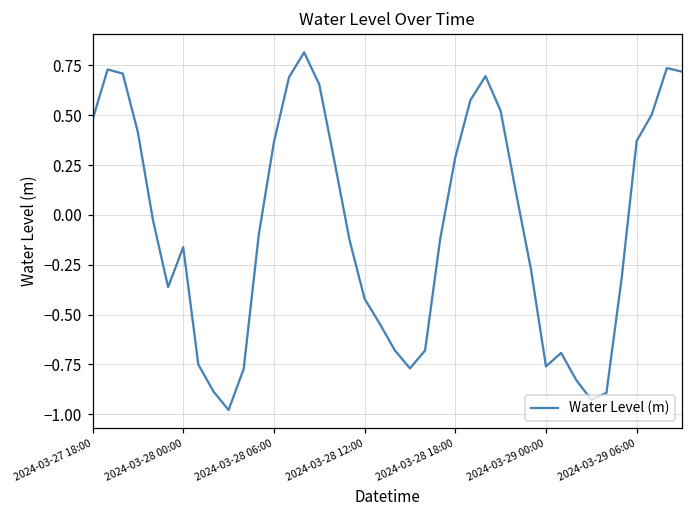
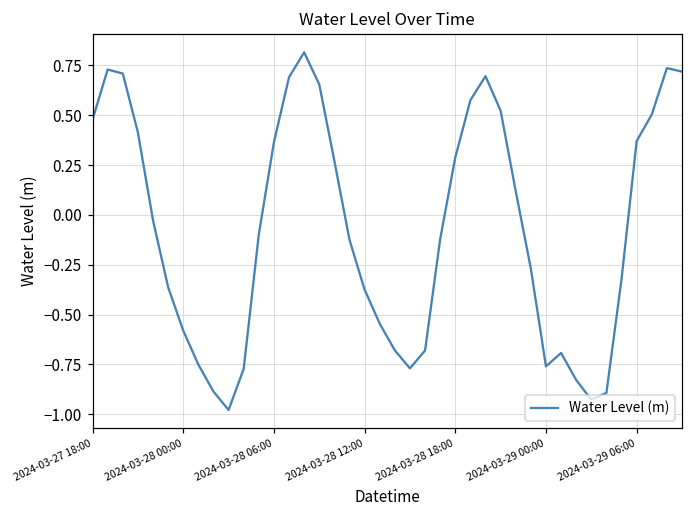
2024-03-28 00:00: -0.16 -> -0.58
2024-03-28 12:00: -0.42 -> -0.37
